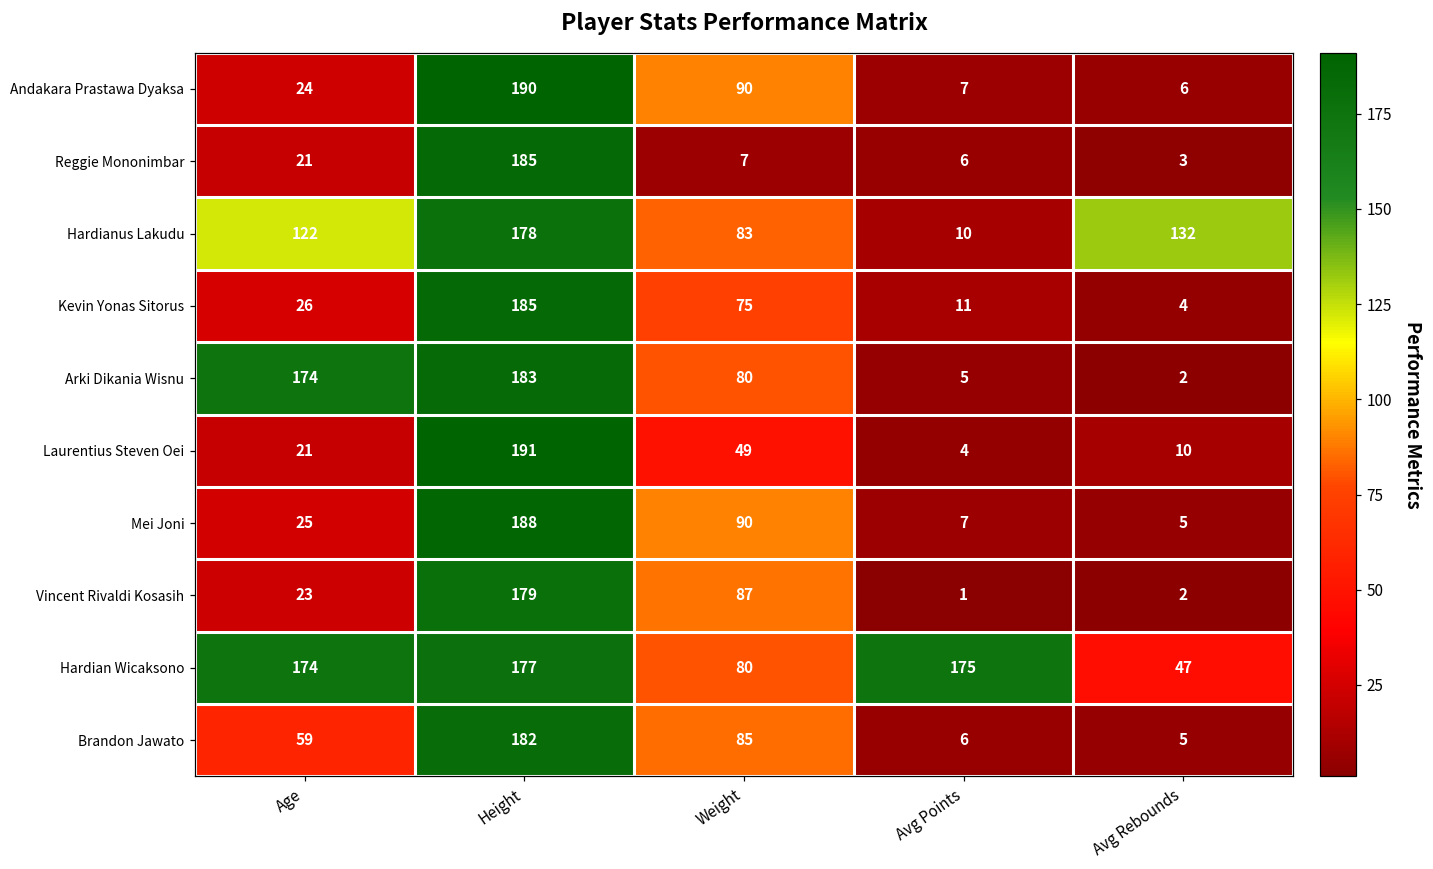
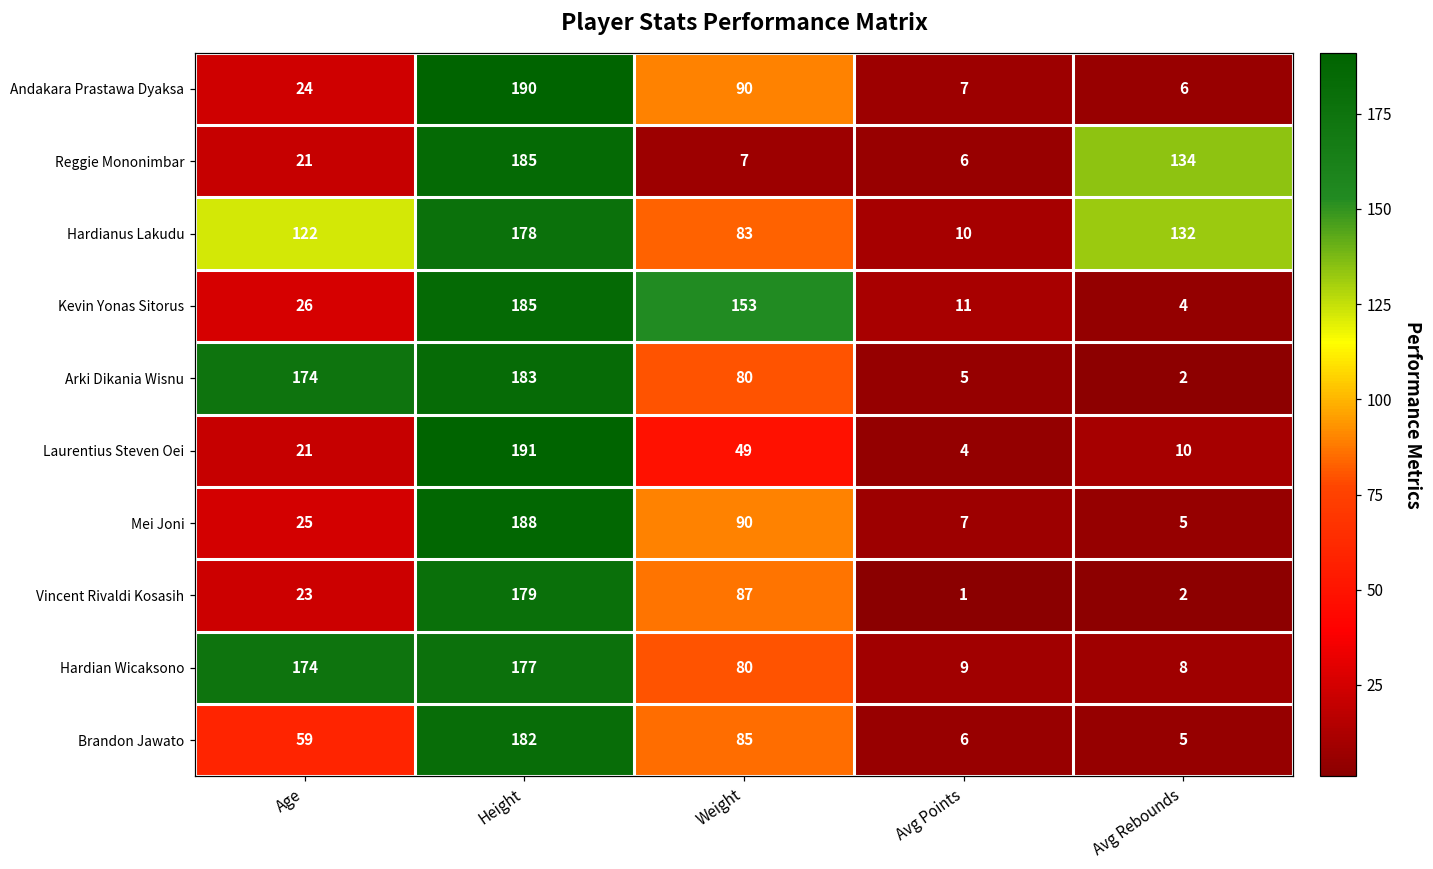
Reggie Mononimbar, Avg Rebounds: 3 -> 134
Kevin Yonas Sitorus, Weight: 75 -> 153
Hardian Wicaksono, Avg Points: 175 -> 9
Hardian Wicaksono, Avg Rebounds: 47 -> 8
